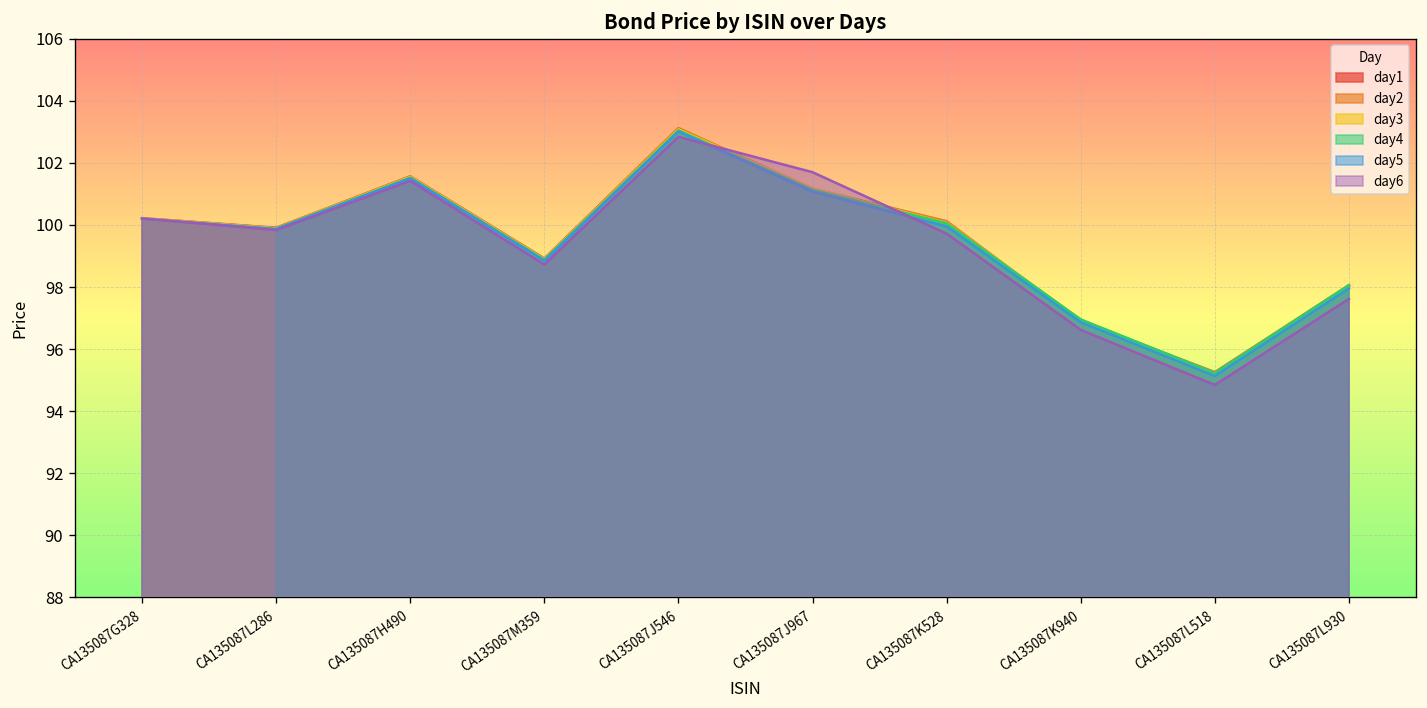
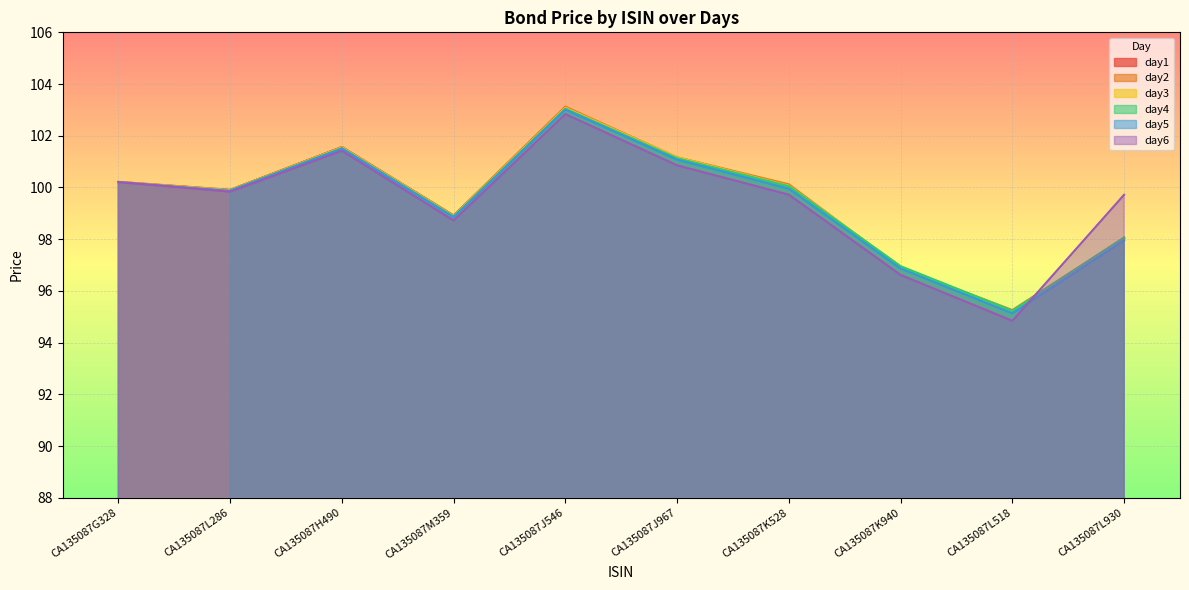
day6, CA135087J967: 101.7 -> 100.9
day6, CA135087L930: 97.6 -> 99.7
